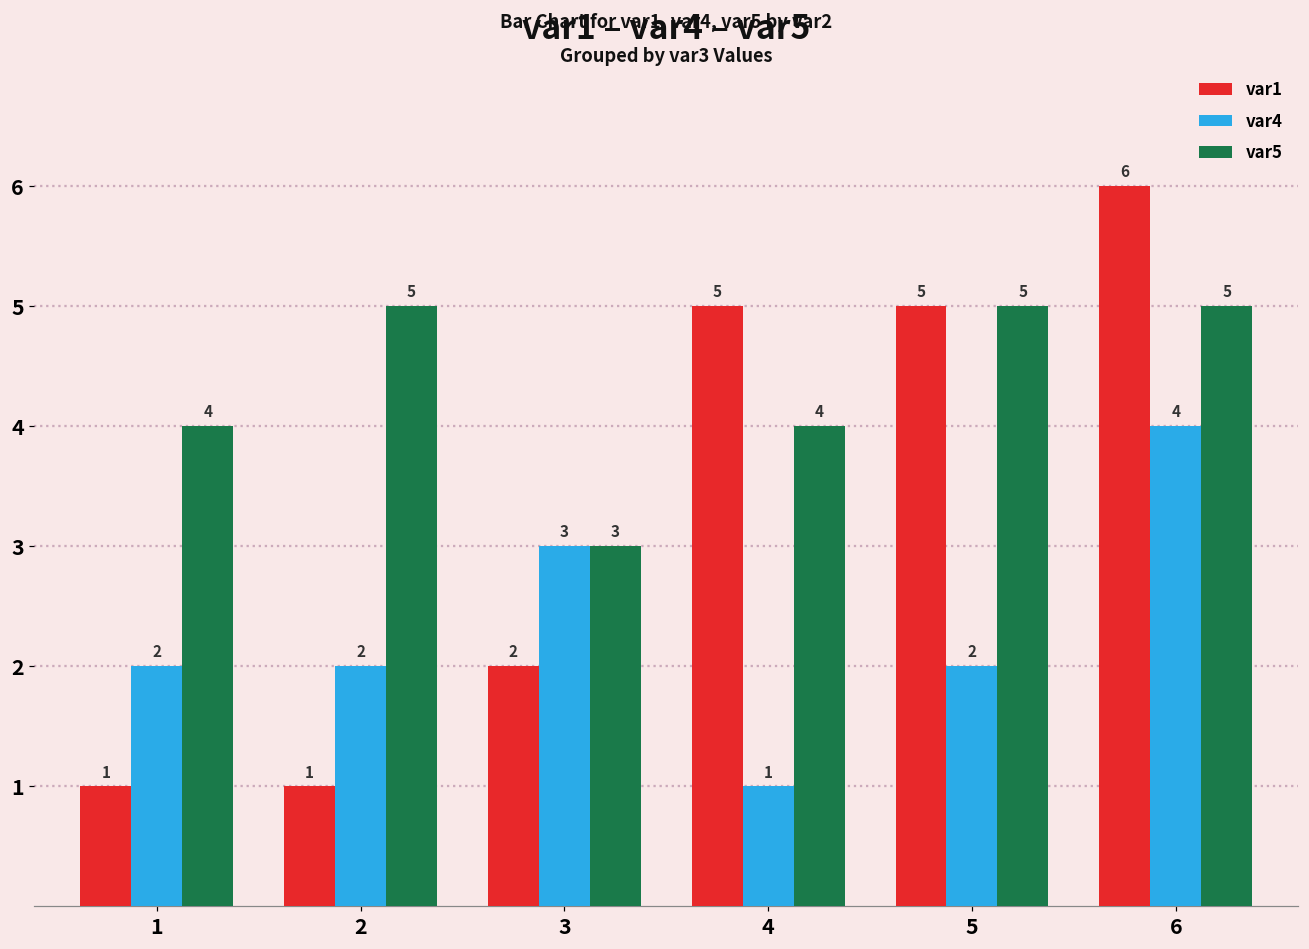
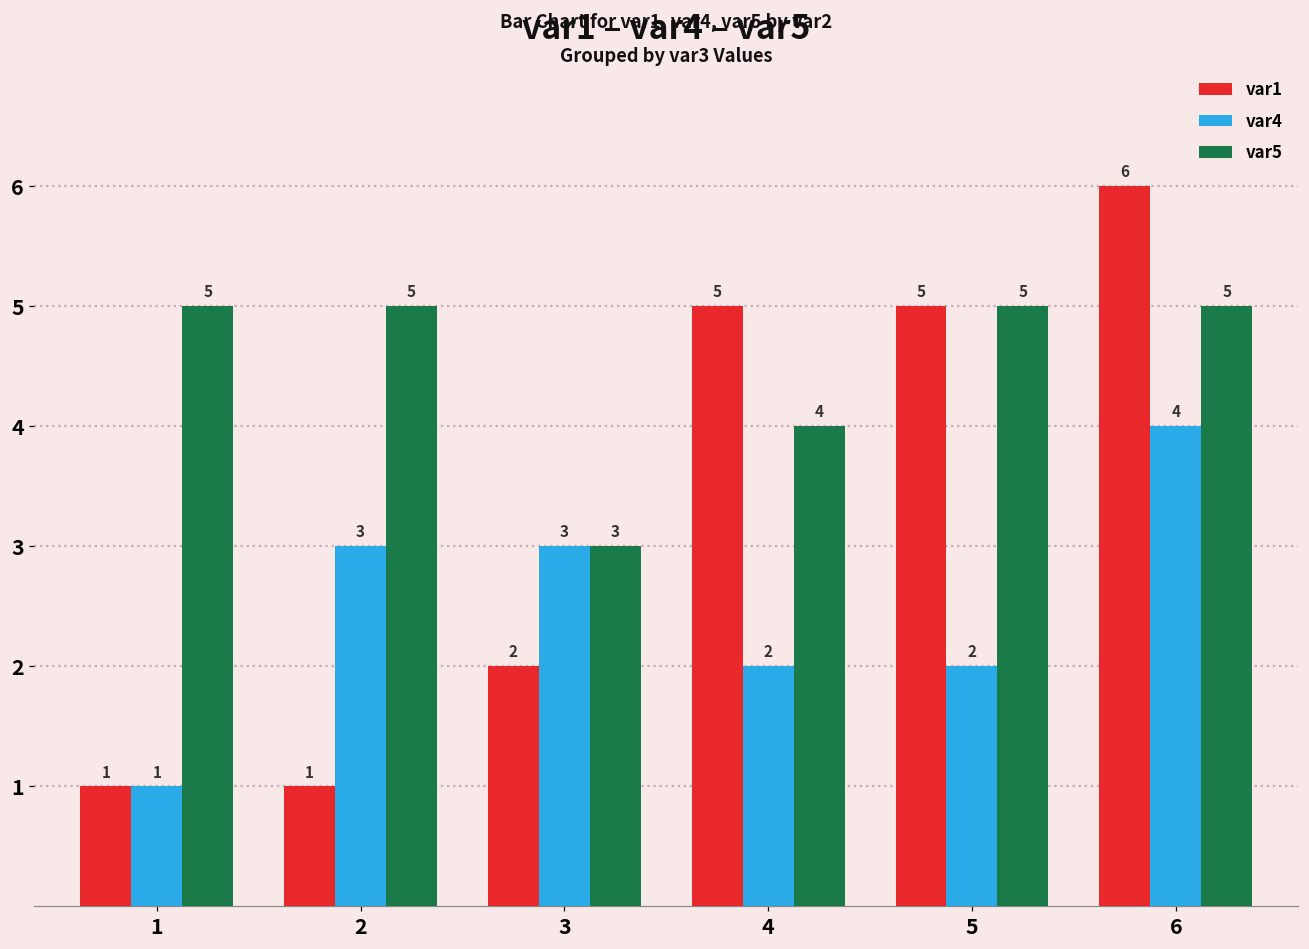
var4, 1: 2 -> 1
var5, 1: 4 -> 5
var4, 2: 2 -> 3
var4, 4: 1 -> 2
